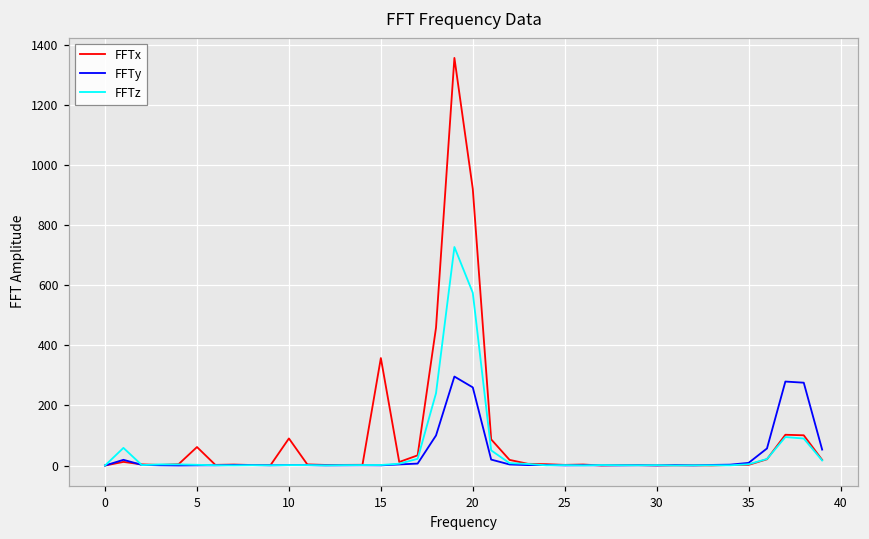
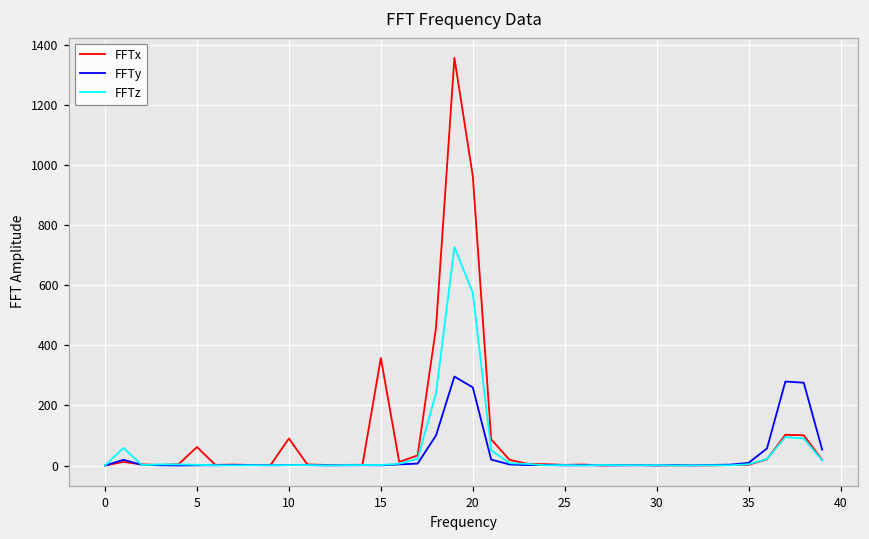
FFTx, 20: 920 -> 960
